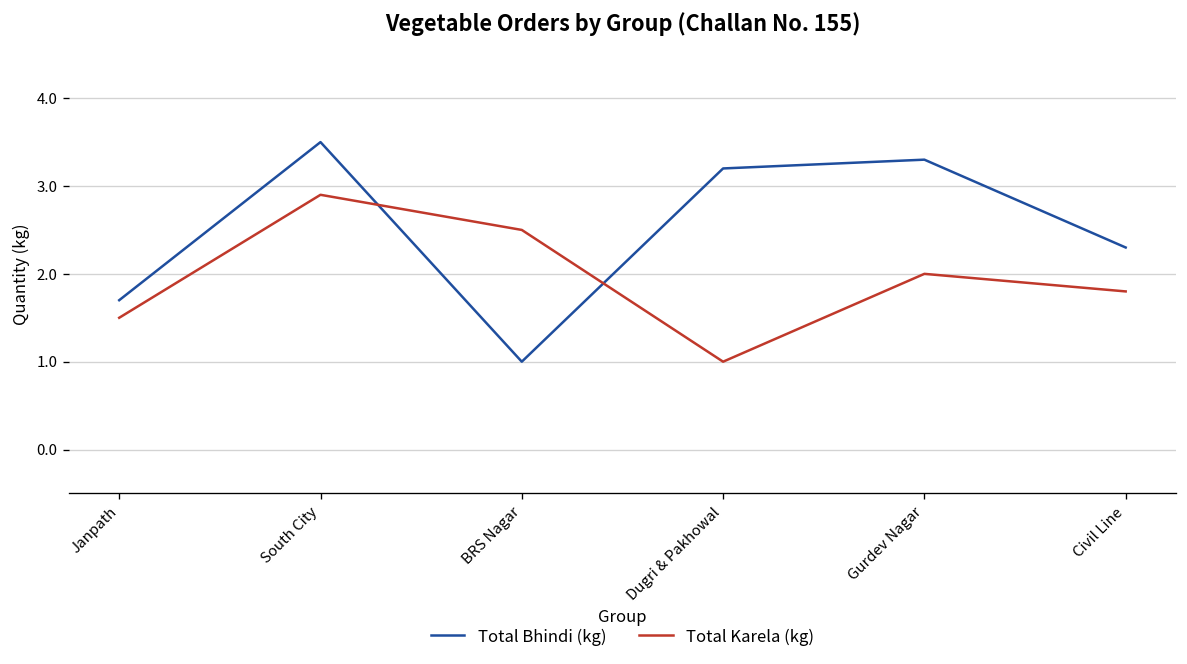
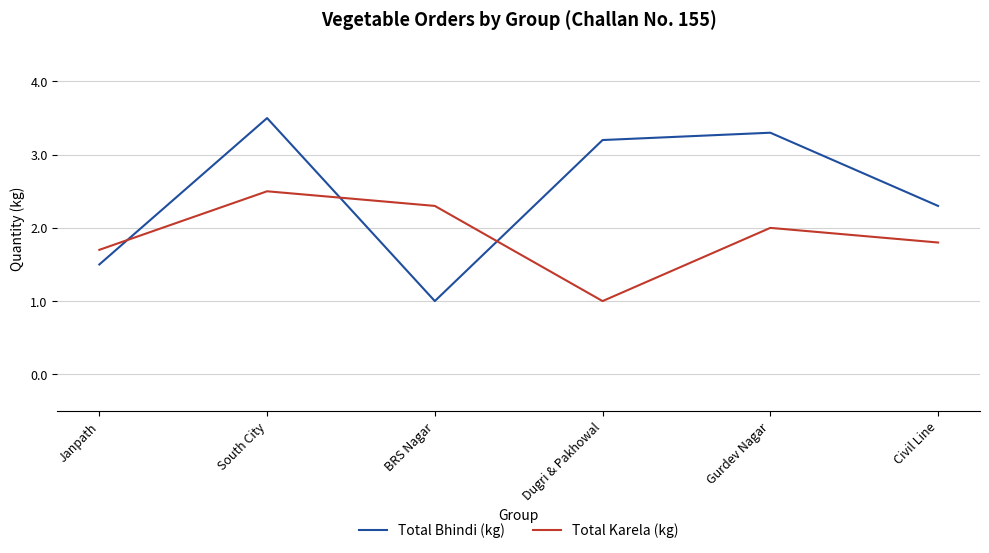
Total Bhindi (kg), Janpath: 1.7 -> 1.5
Total Karela (kg), Janpath: 1.5 -> 1.7
Total Karela (kg), South City: 2.9 -> 2.5
Total Karela (kg), BRS Nagar: 2.5 -> 2.3
